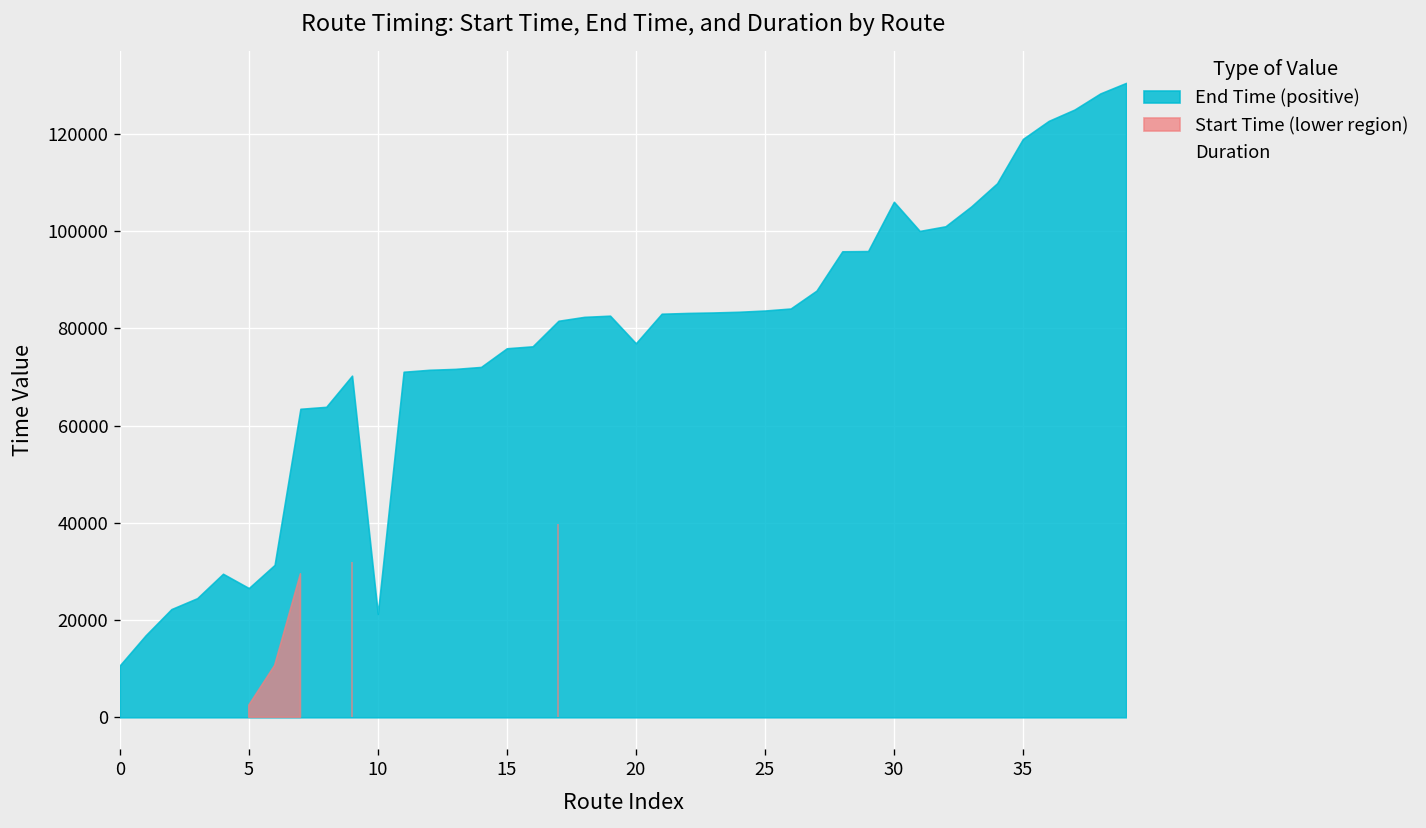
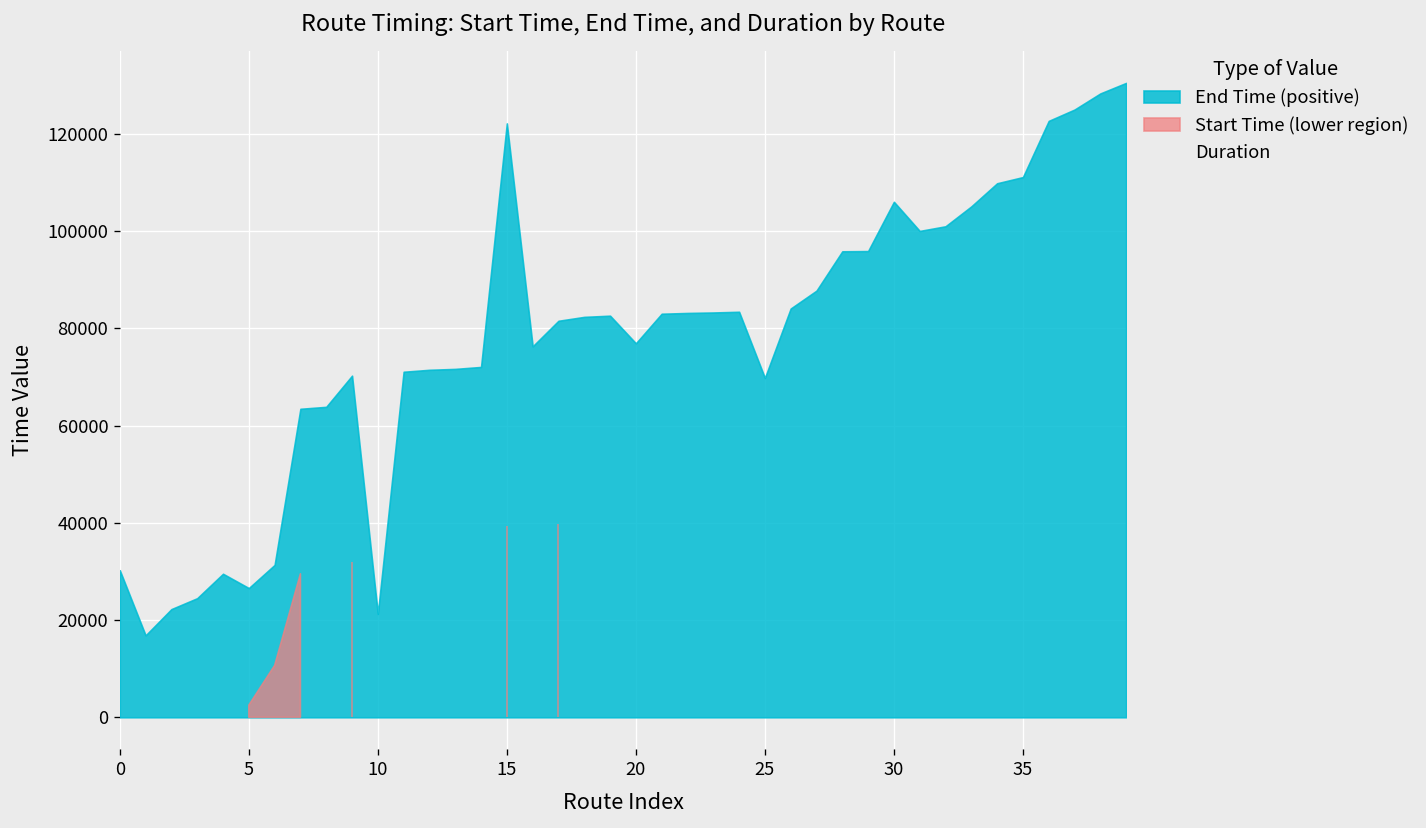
End Time (positive), 0: 11000 -> 30000
End Time (positive), 15: 76000 -> 122000
End Time (positive), 25: 84000 -> 70000
End Time (positive), 35: 119000 -> 111000
